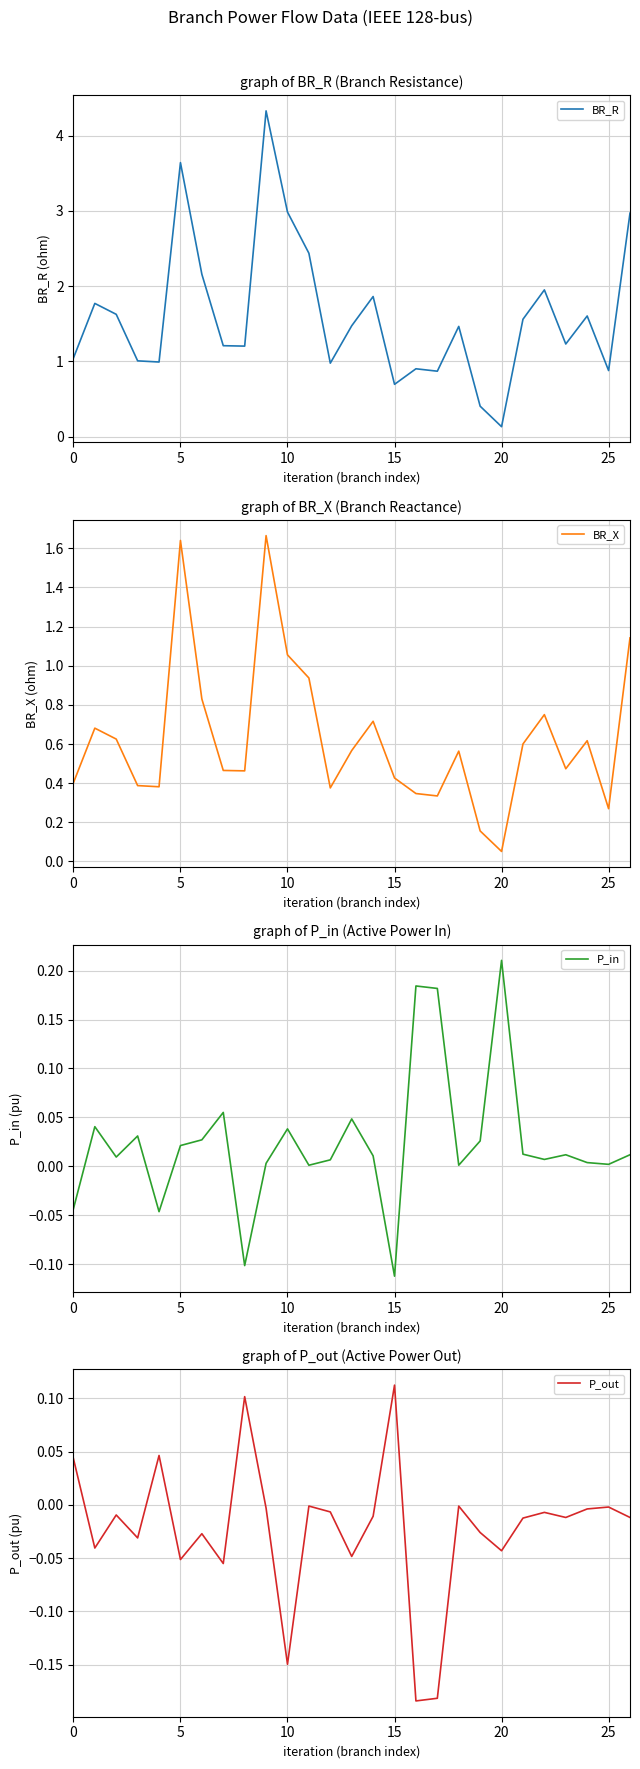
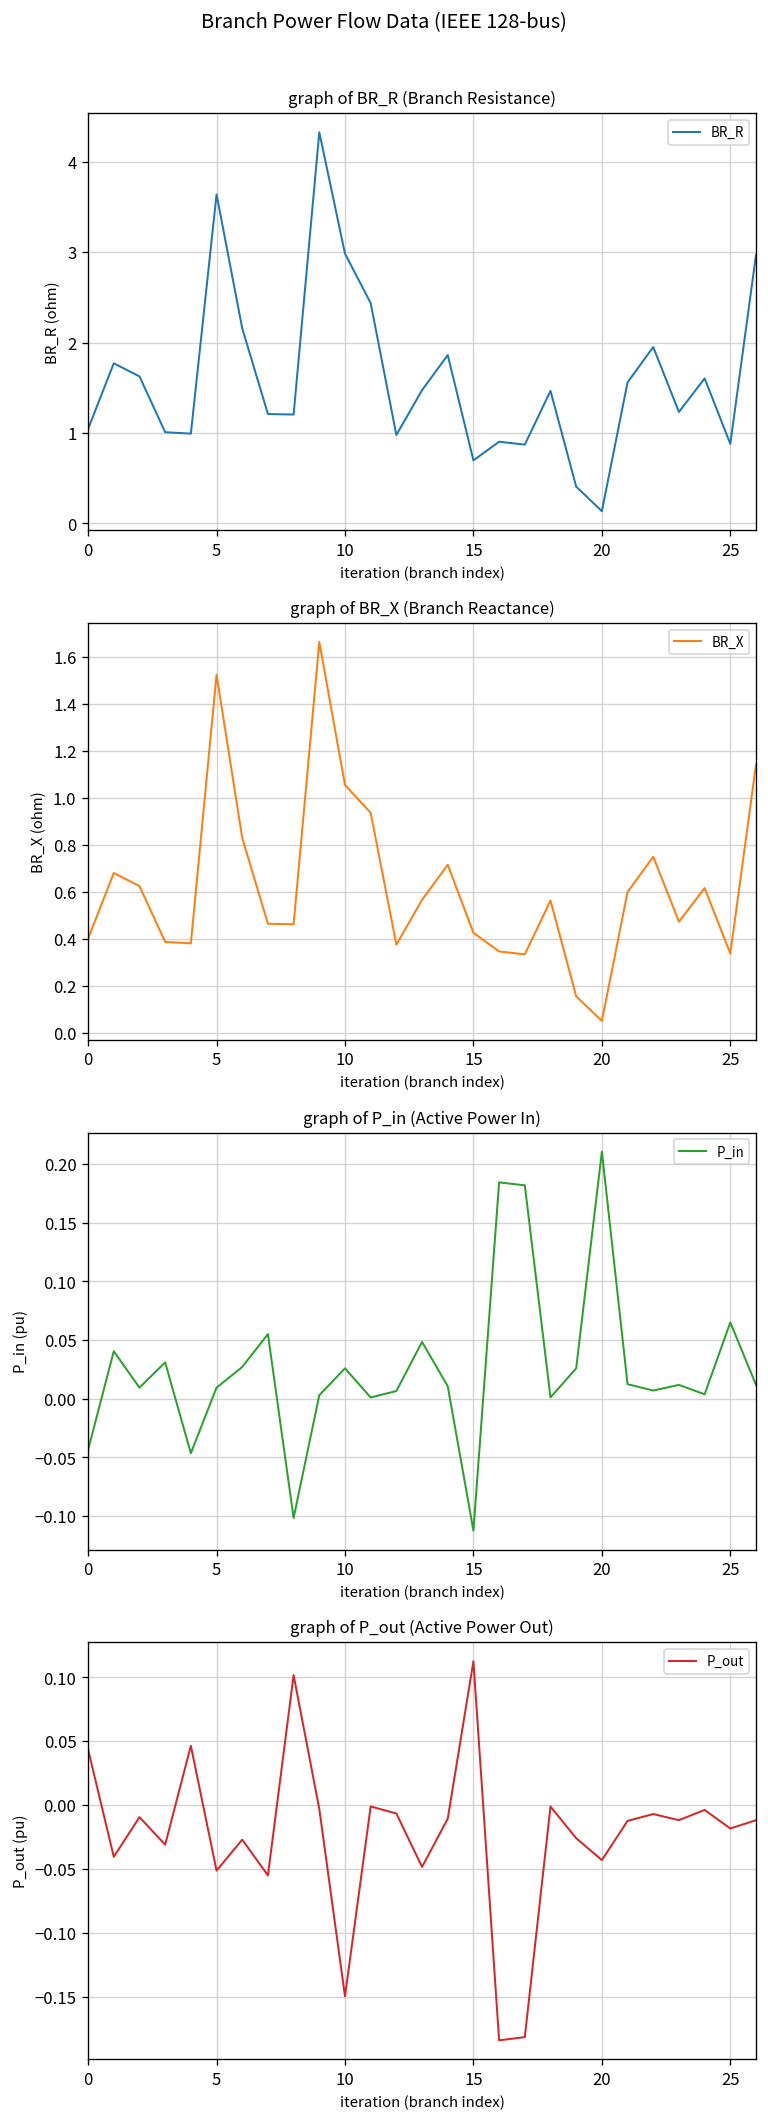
graph of BR_X (Branch Reactance), 5: 1.64 -> 1.53
graph of BR_X (Branch Reactance), 25: 0.27 -> 0.34
graph of P_in (Active Power In), 5: 0.02 -> 0.01
graph of P_in (Active Power In), 10: 0.04 -> 0.03
graph of P_in (Active Power In), 25: 0.00 -> 0.07
graph of P_out (Active Power Out), 25: -0.002 -> -0.018
